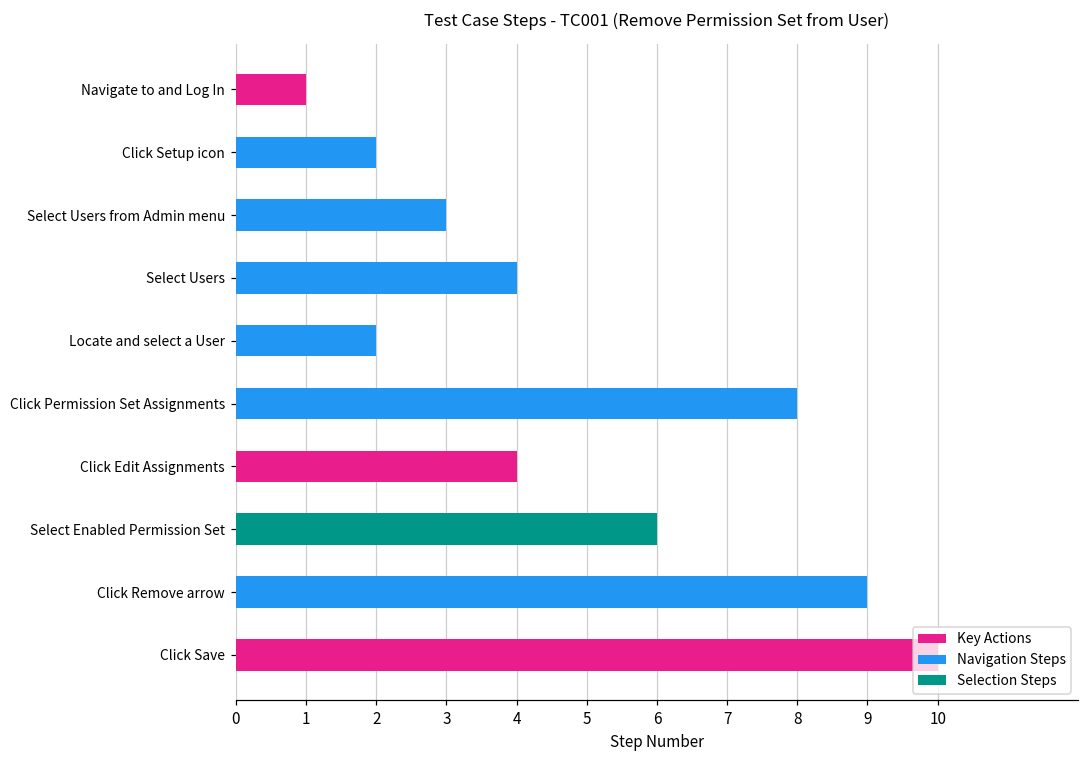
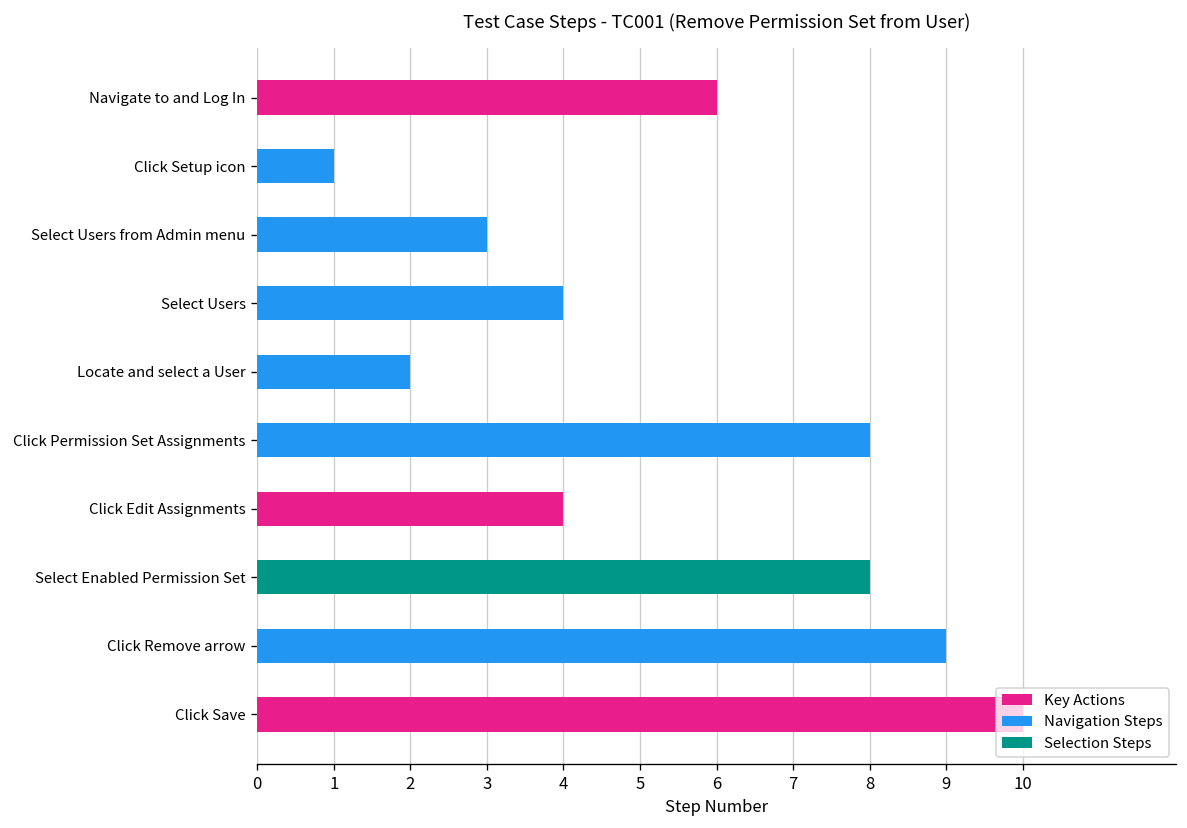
Navigate to and Log In: 1 -> 6
Click Setup icon: 2 -> 1
Select Enabled Permission Set: 6 -> 8
